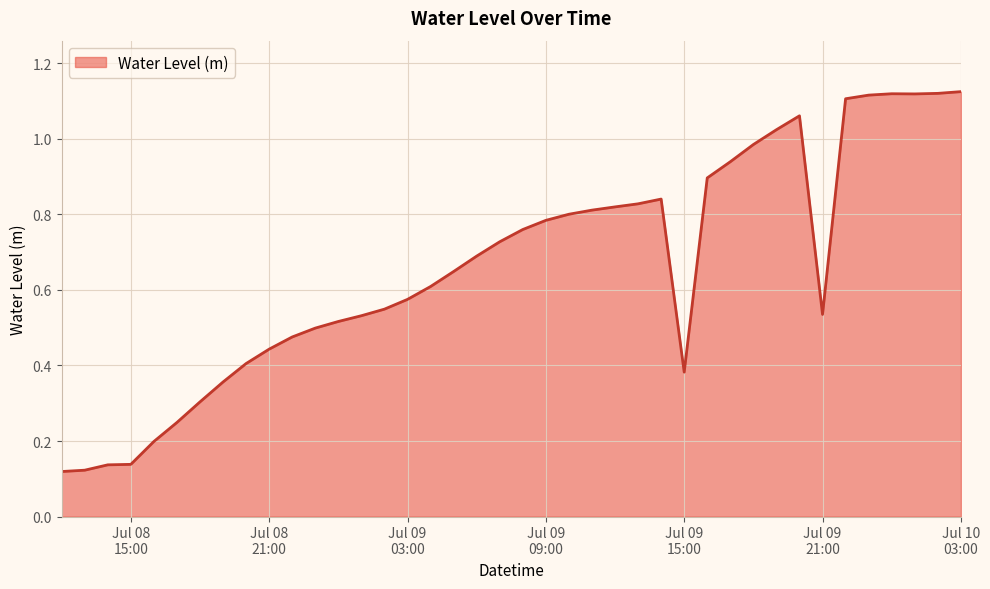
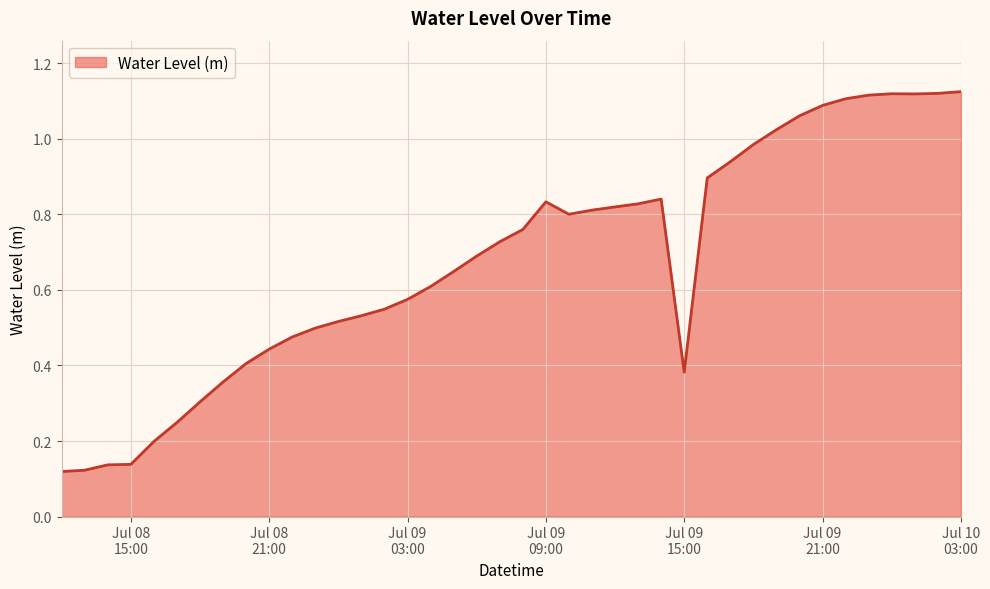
Jul 09 09:00: 0.78 -> 0.83
Jul 09 21:00: 0.54 -> 1.09
